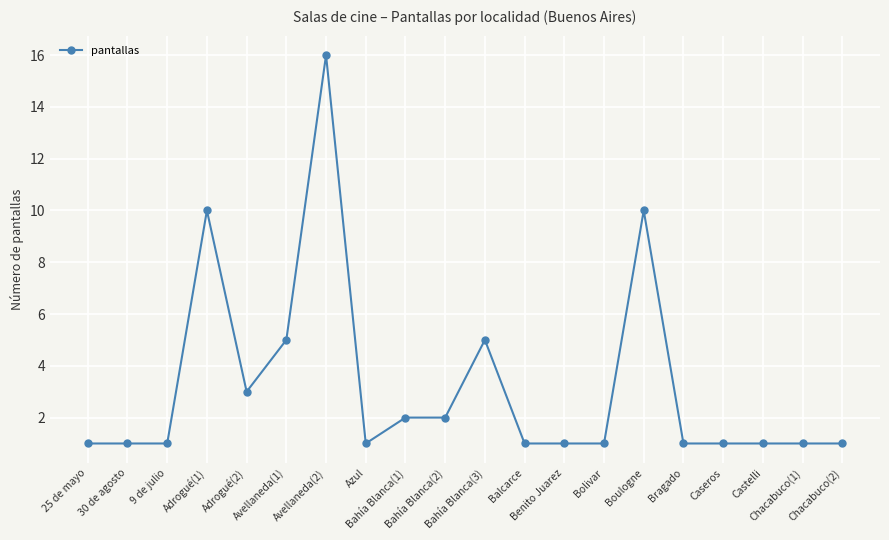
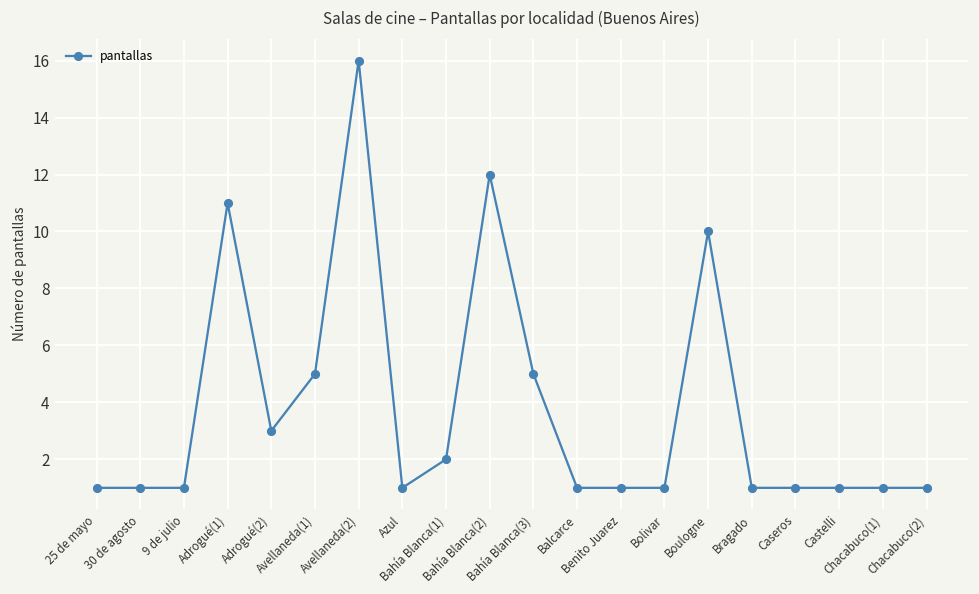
Adrogué(1): 10 -> 11
Bahía Blanca(2): 2 -> 12
